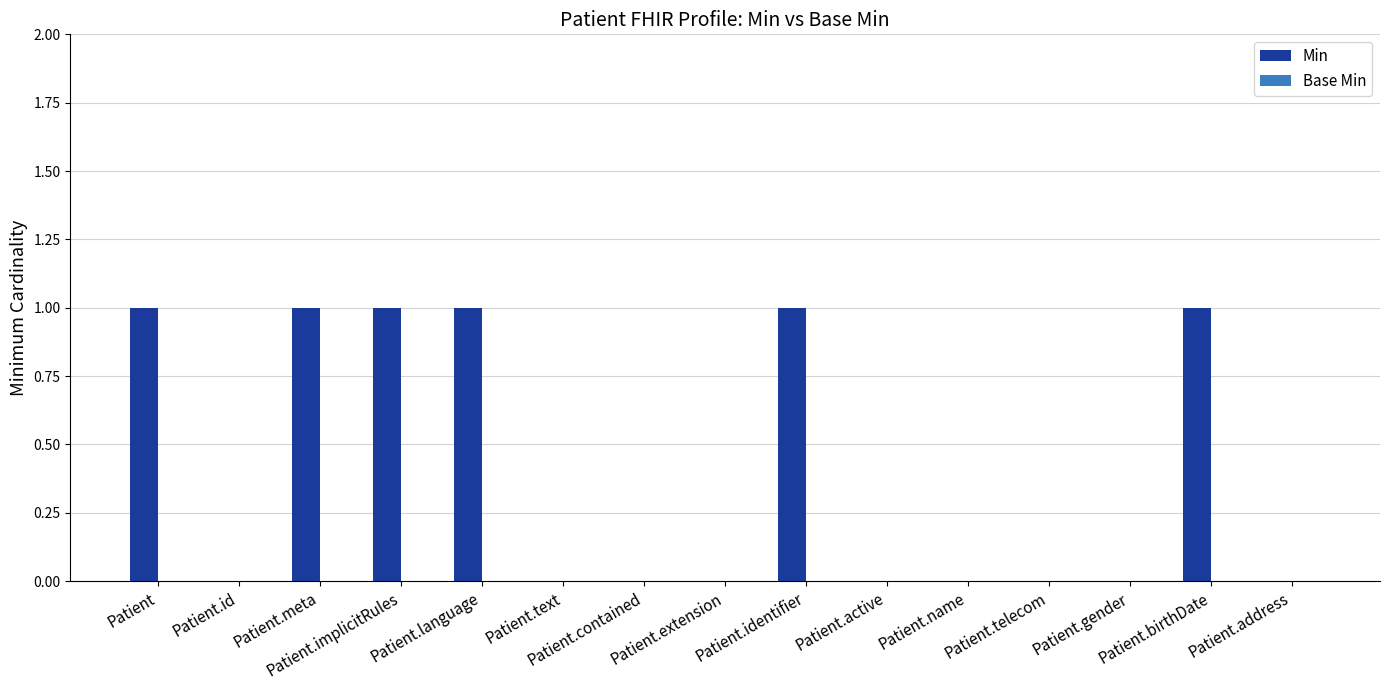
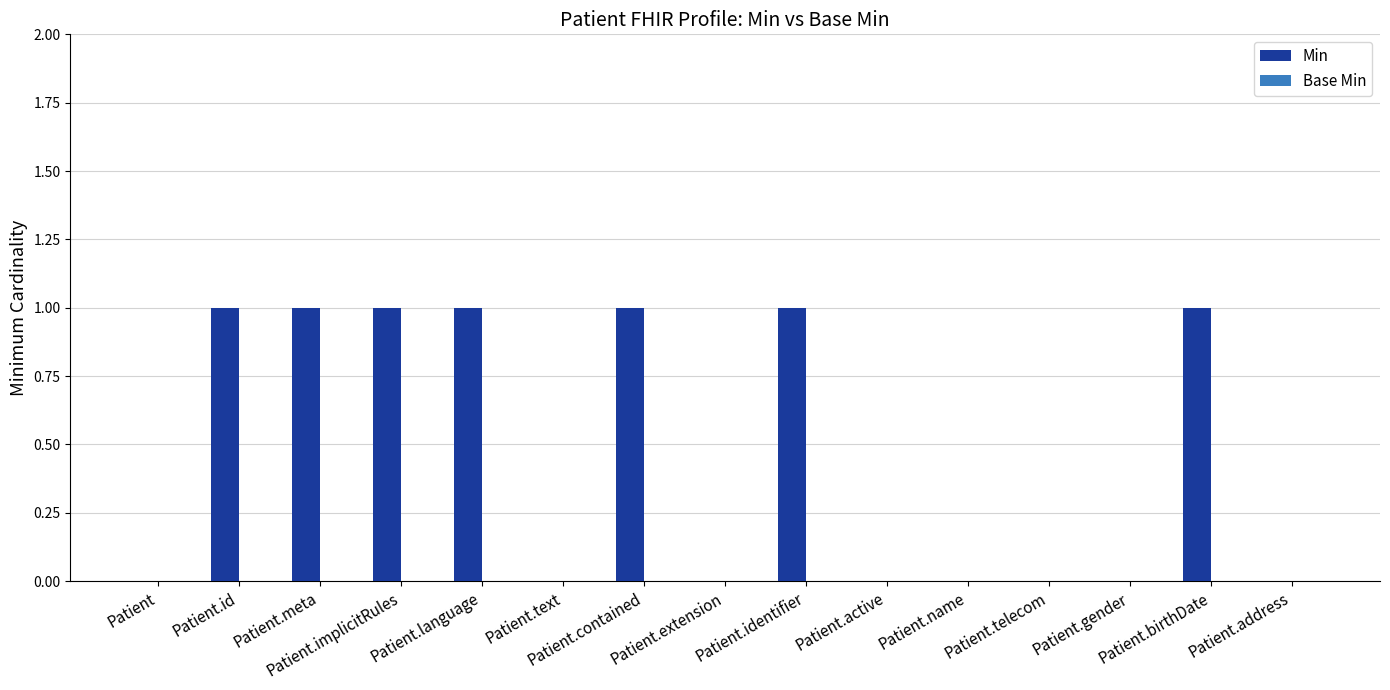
Min, Patient: 1 -> 0
Min, Patient.id: 0 -> 1
Min, Patient.contained: 0 -> 1
